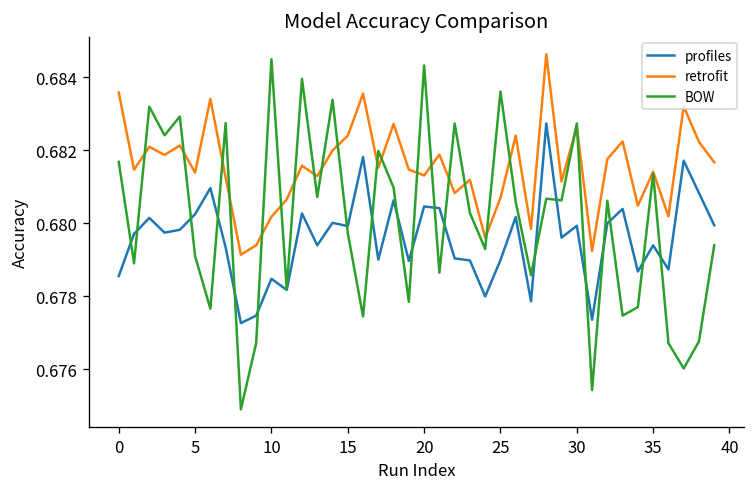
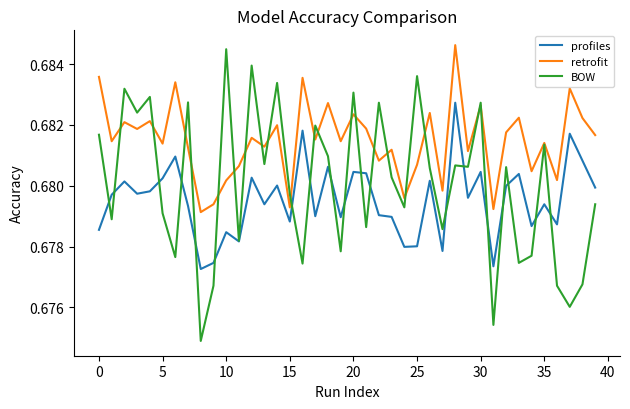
profiles, 15: 0.6799 -> 0.6788
retrofit, 15: 0.6824 -> 0.6793
retrofit, 20: 0.6813 -> 0.6823
BOW, 20: 0.6843 -> 0.6831
profiles, 25: 0.6790 -> 0.6780
profiles, 30: 0.6799 -> 0.6805
